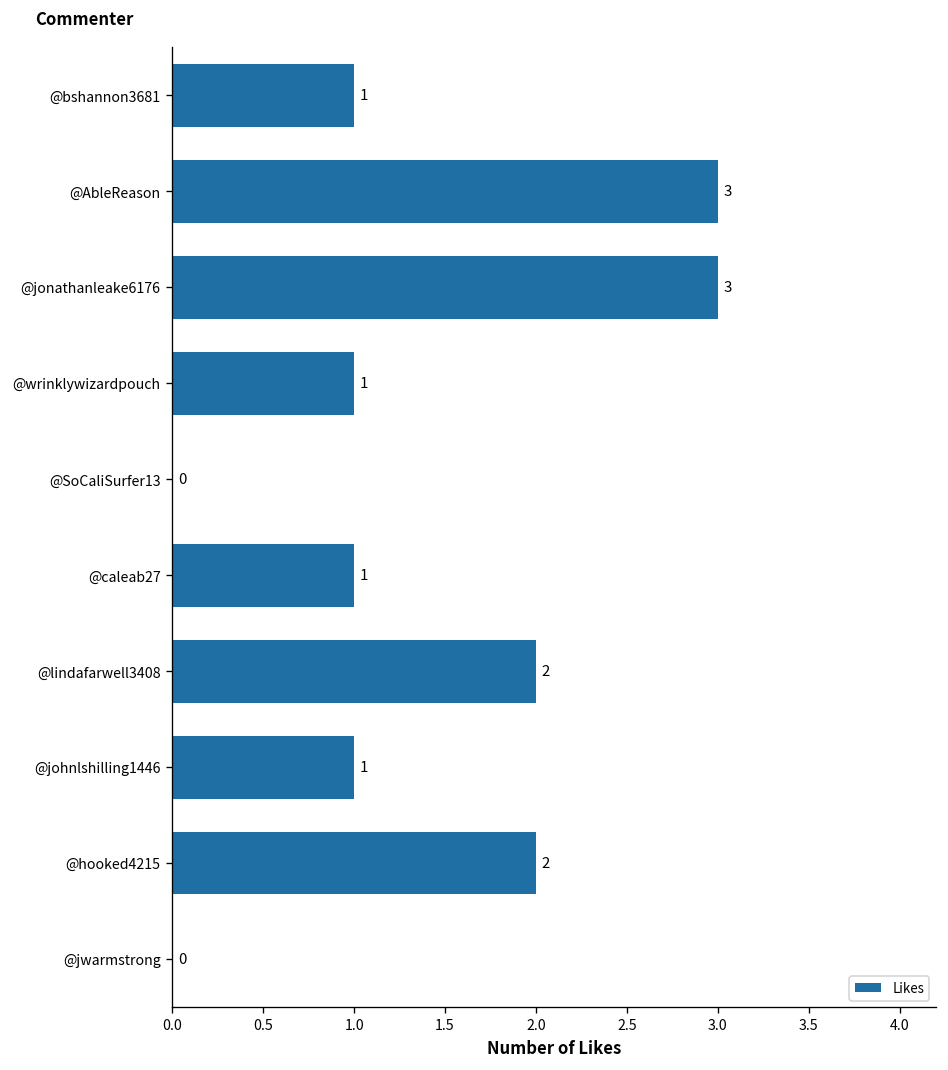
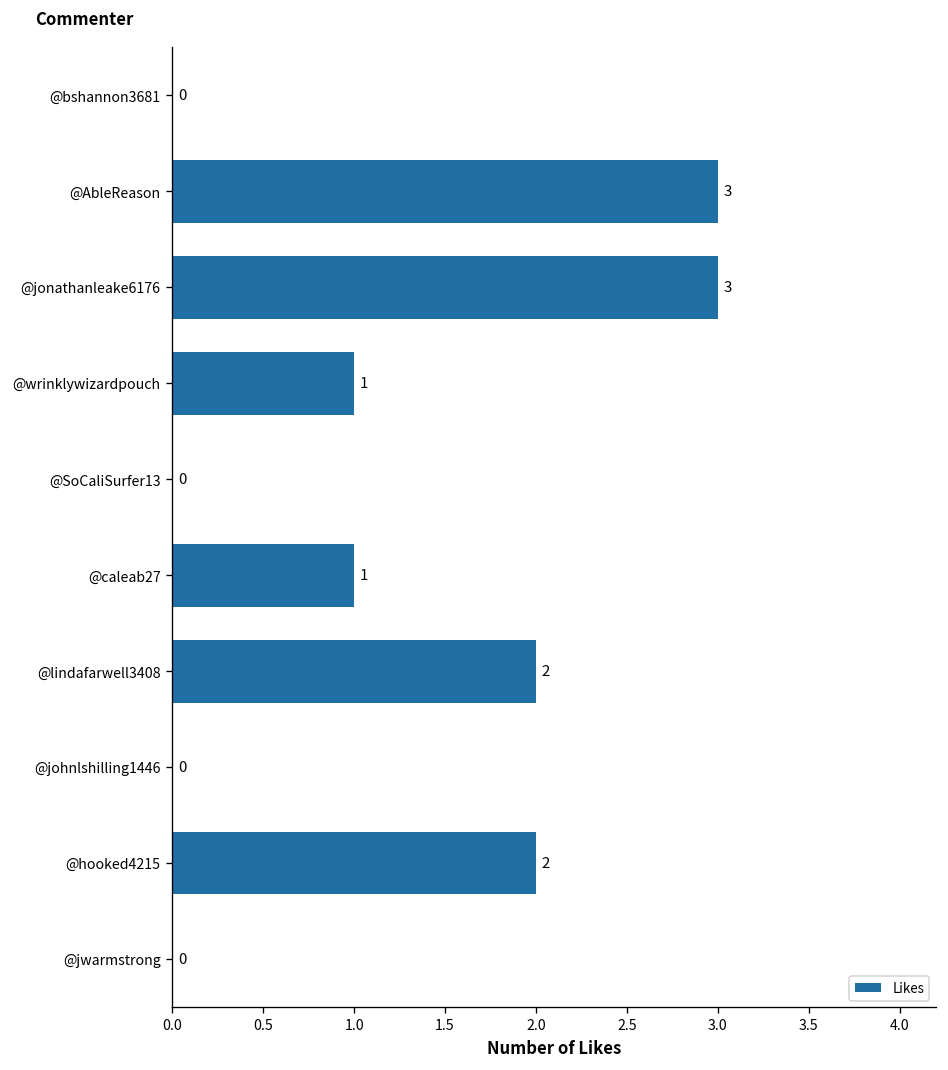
@bshannon3681: 1 -> 0
@johnlshilling1446: 1 -> 0
